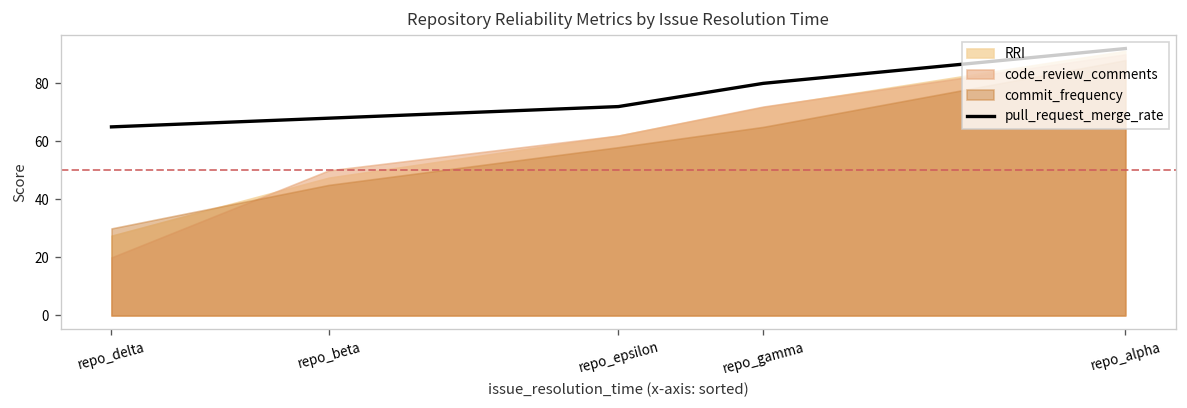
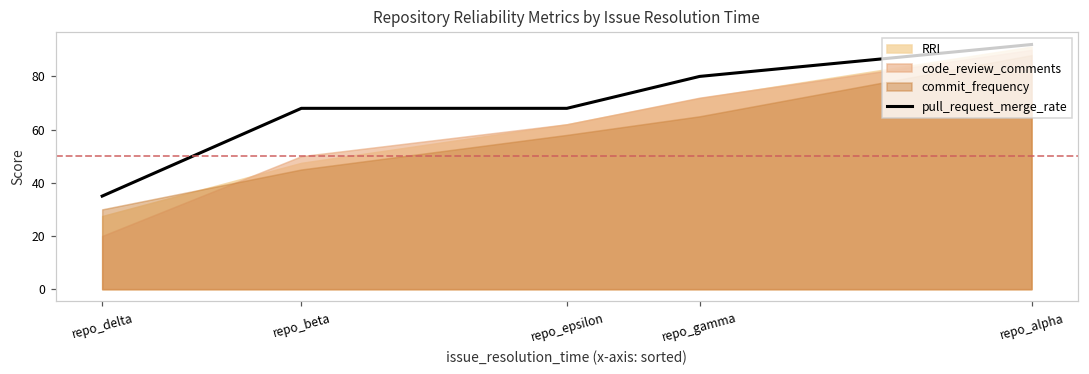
pull_request_merge_rate, repo_delta: 65 -> 35
pull_request_merge_rate, repo_epsilon: 72 -> 68
